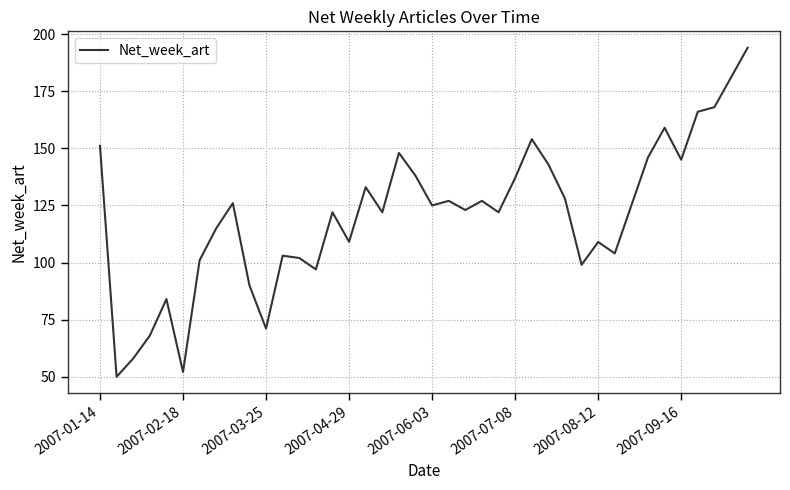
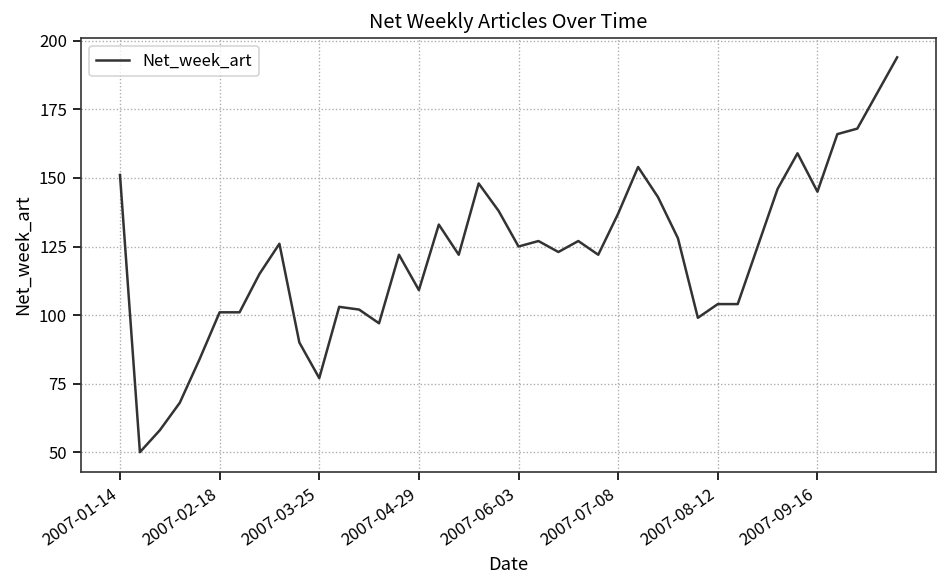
2007-02-18: 52 -> 101
2007-03-25: 71 -> 77
2007-08-12: 109 -> 104
